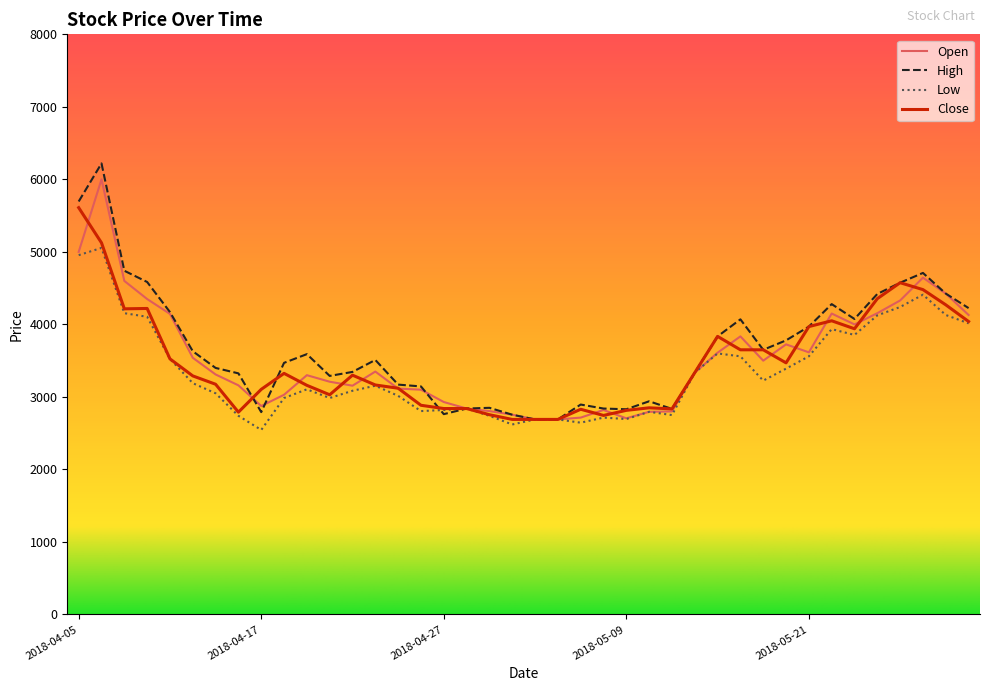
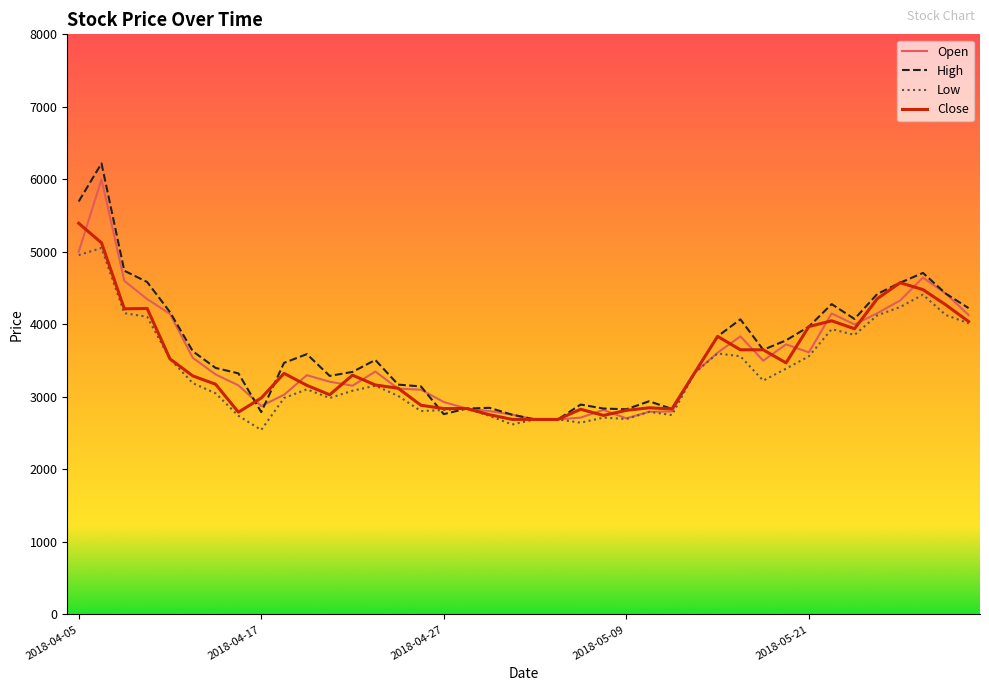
Close, 2018-04-05: 5600 -> 5400
Close, 2018-04-17: 3100 -> 3000
